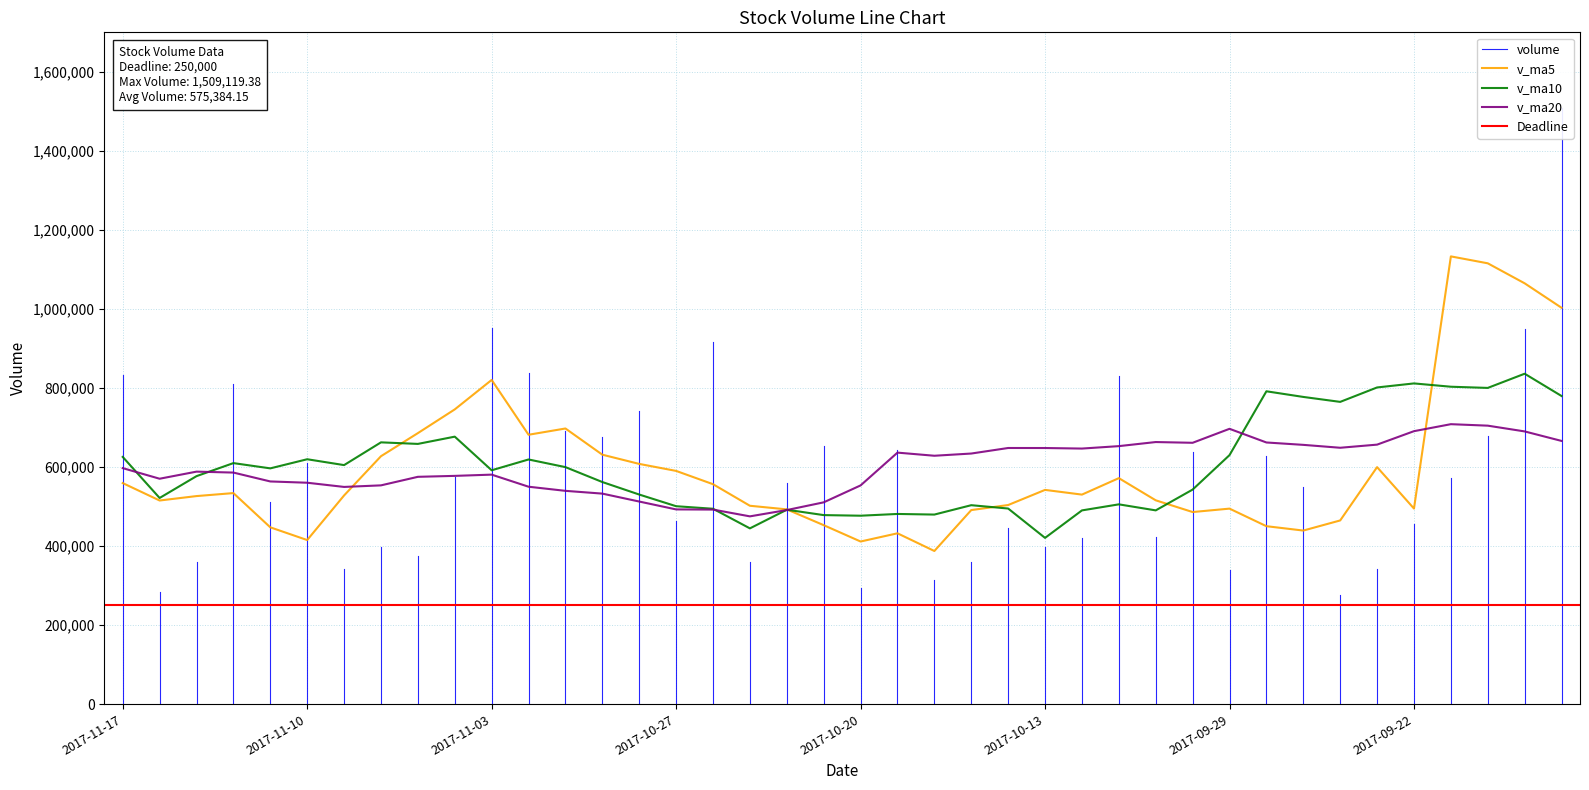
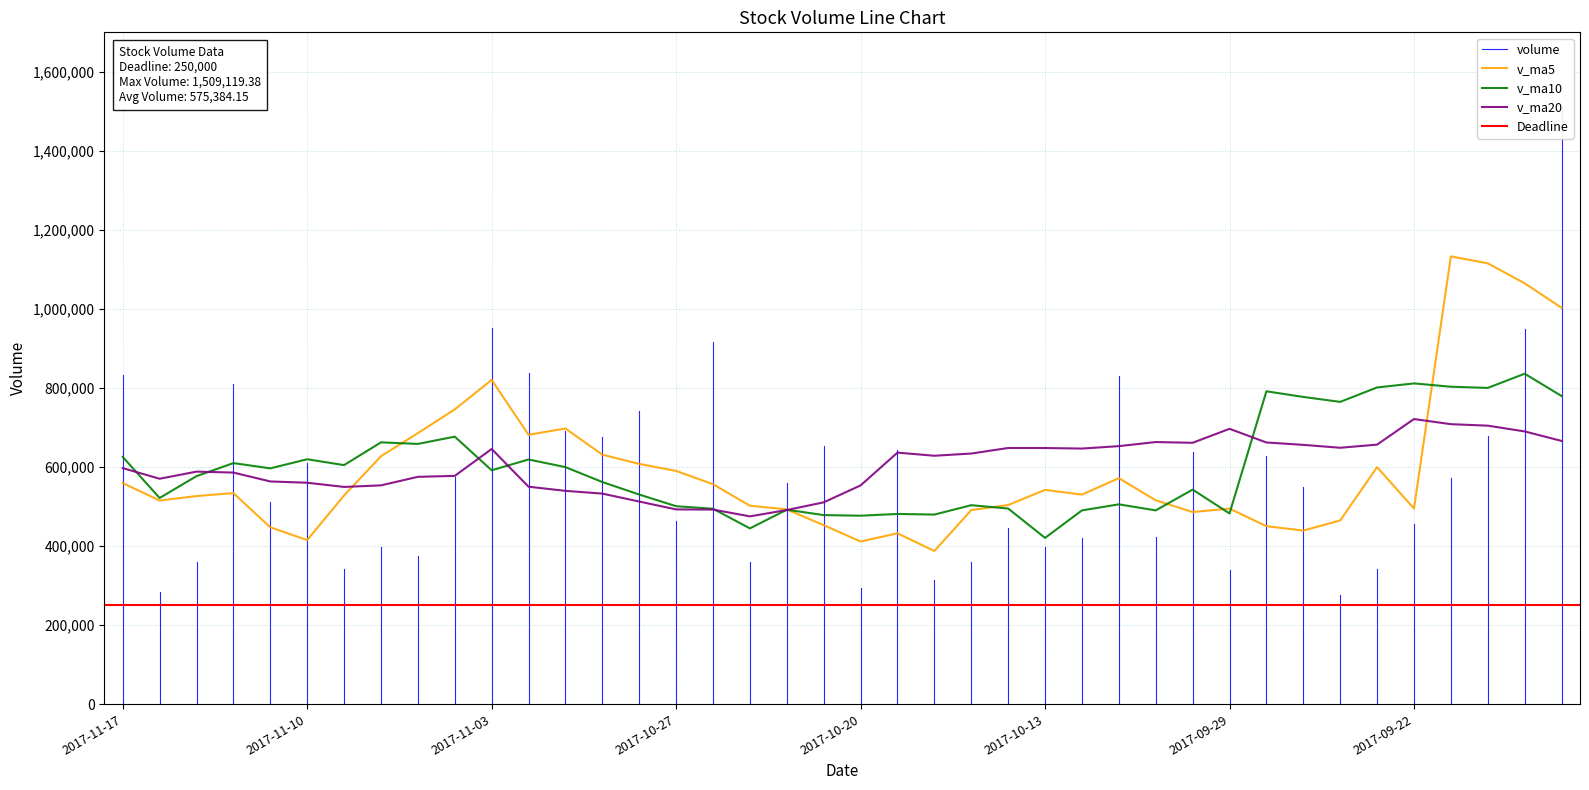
v_ma20, 2017-11-03: 580,000 -> 650,000
v_ma10, 2017-09-29: 630,000 -> 480,000
v_ma20, 2017-09-22: 690,000 -> 720,000
